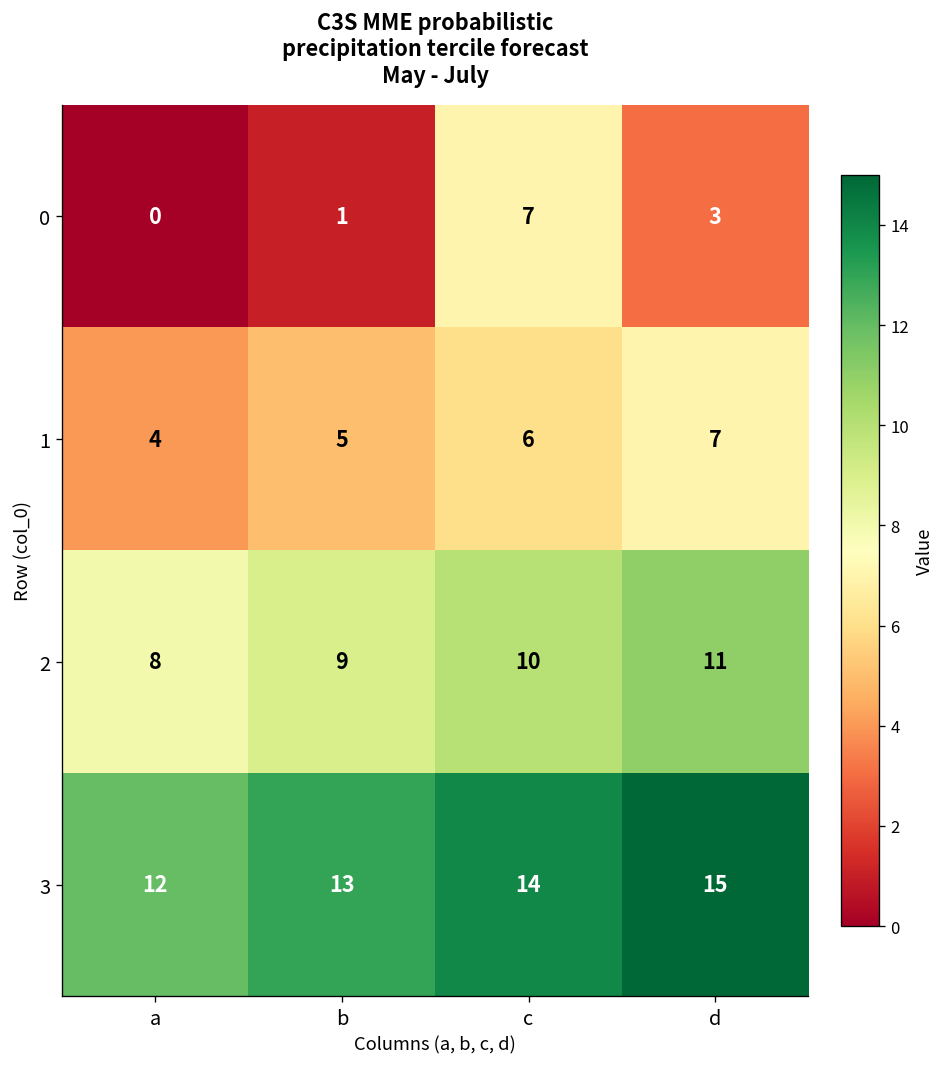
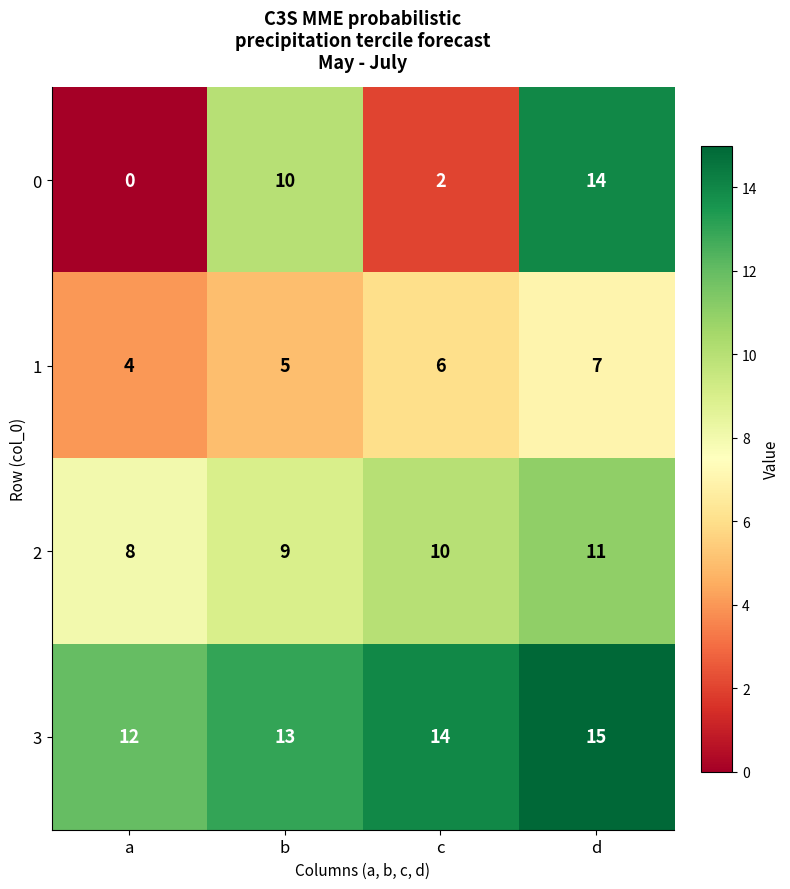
0, b: 1 -> 10
0, c: 7 -> 2
0, d: 3 -> 14
